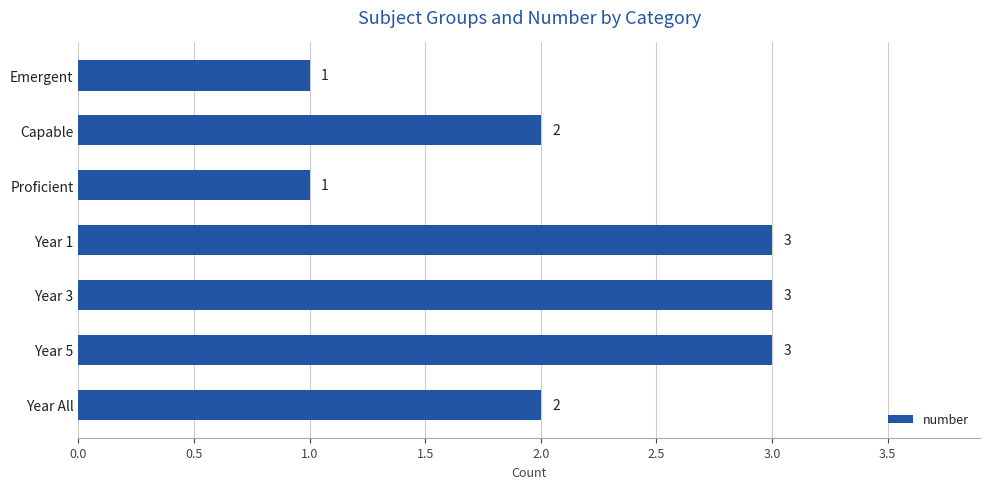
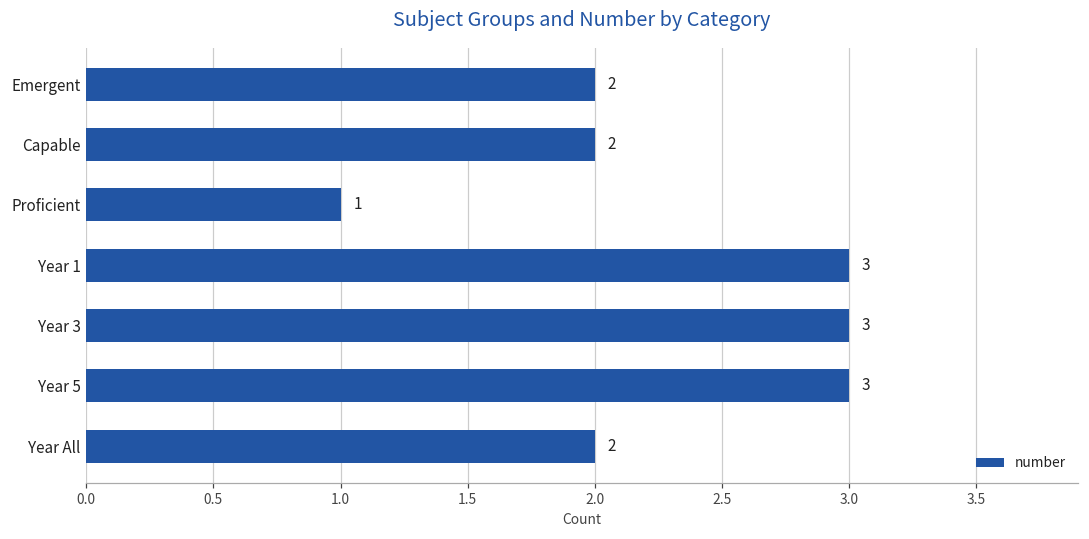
Emergent: 1 -> 2
